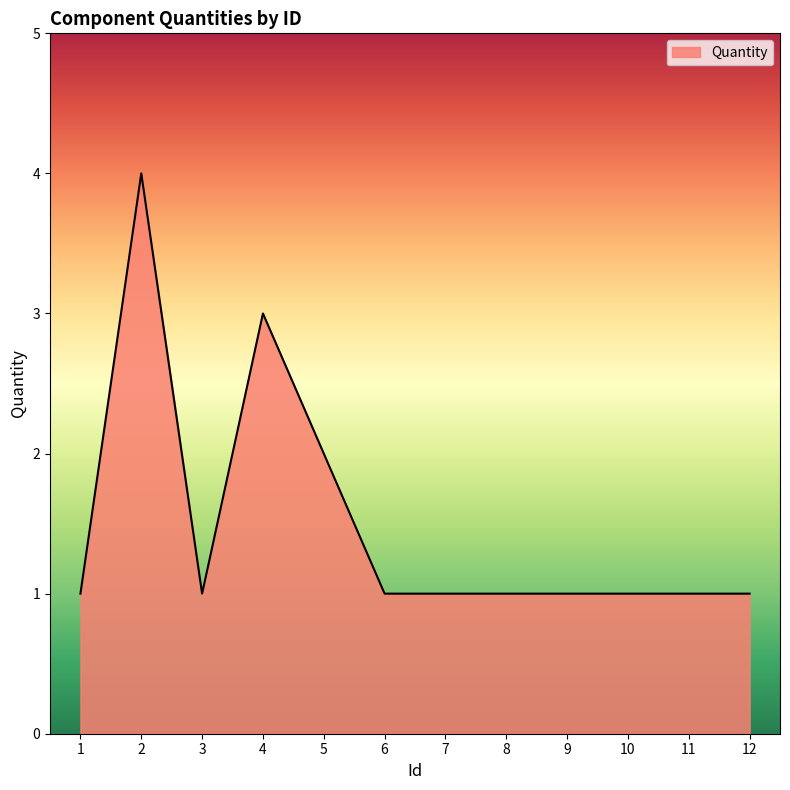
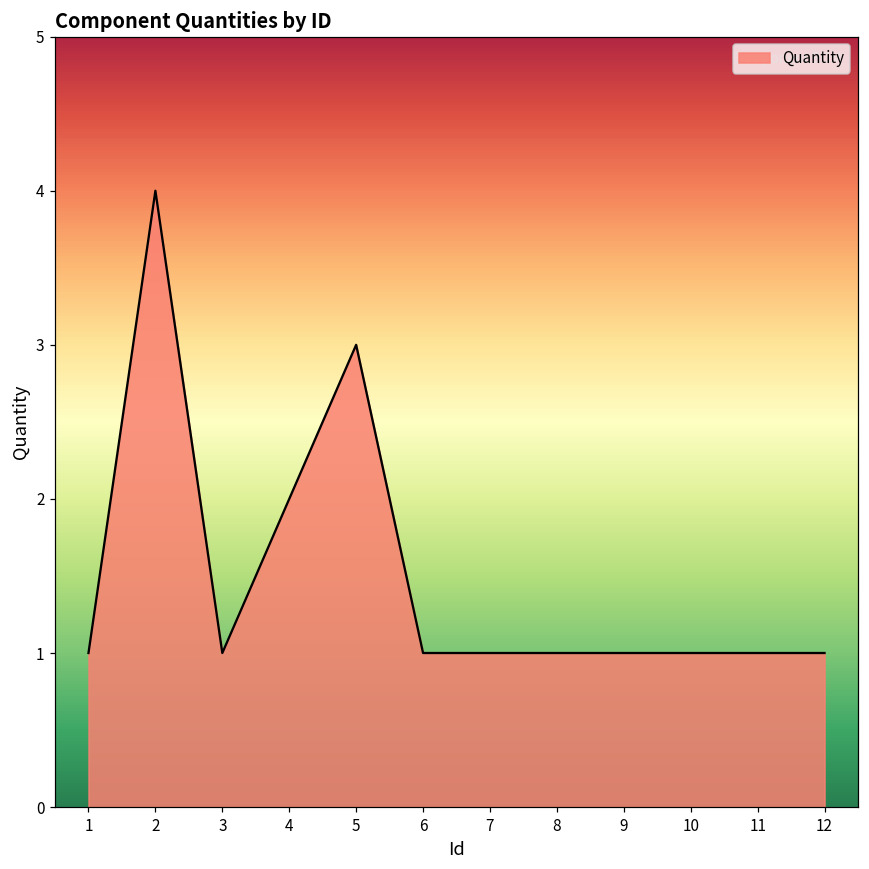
4: 3 -> 2
5: 2 -> 3
